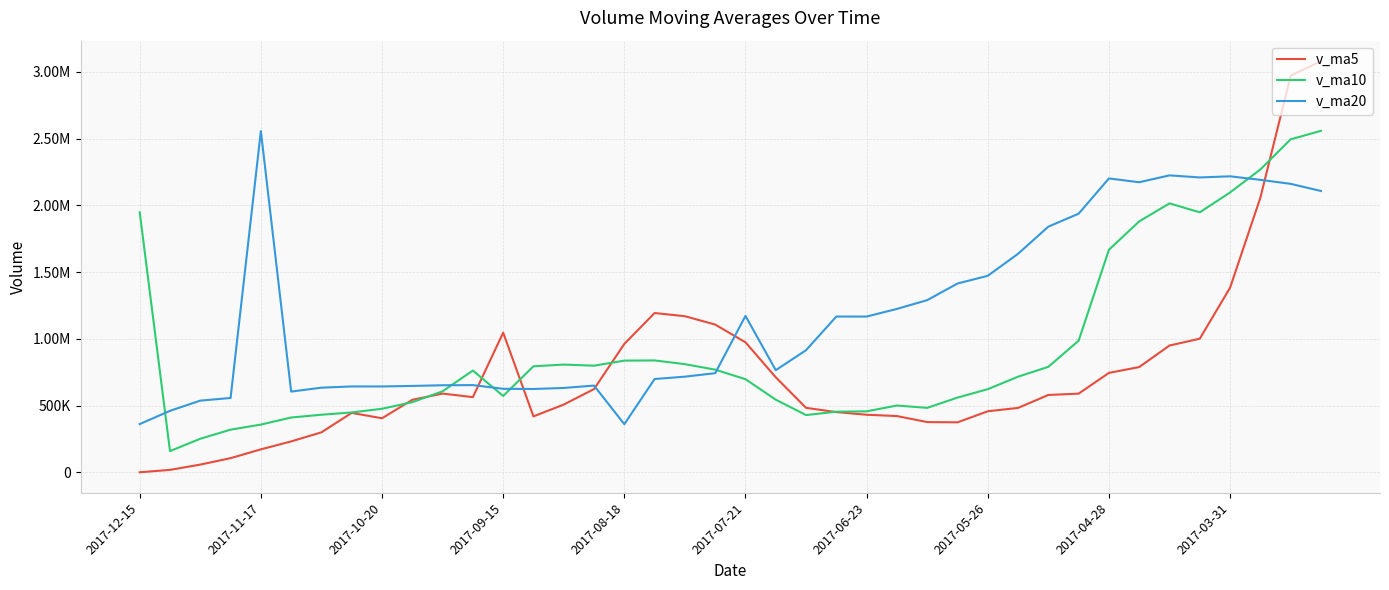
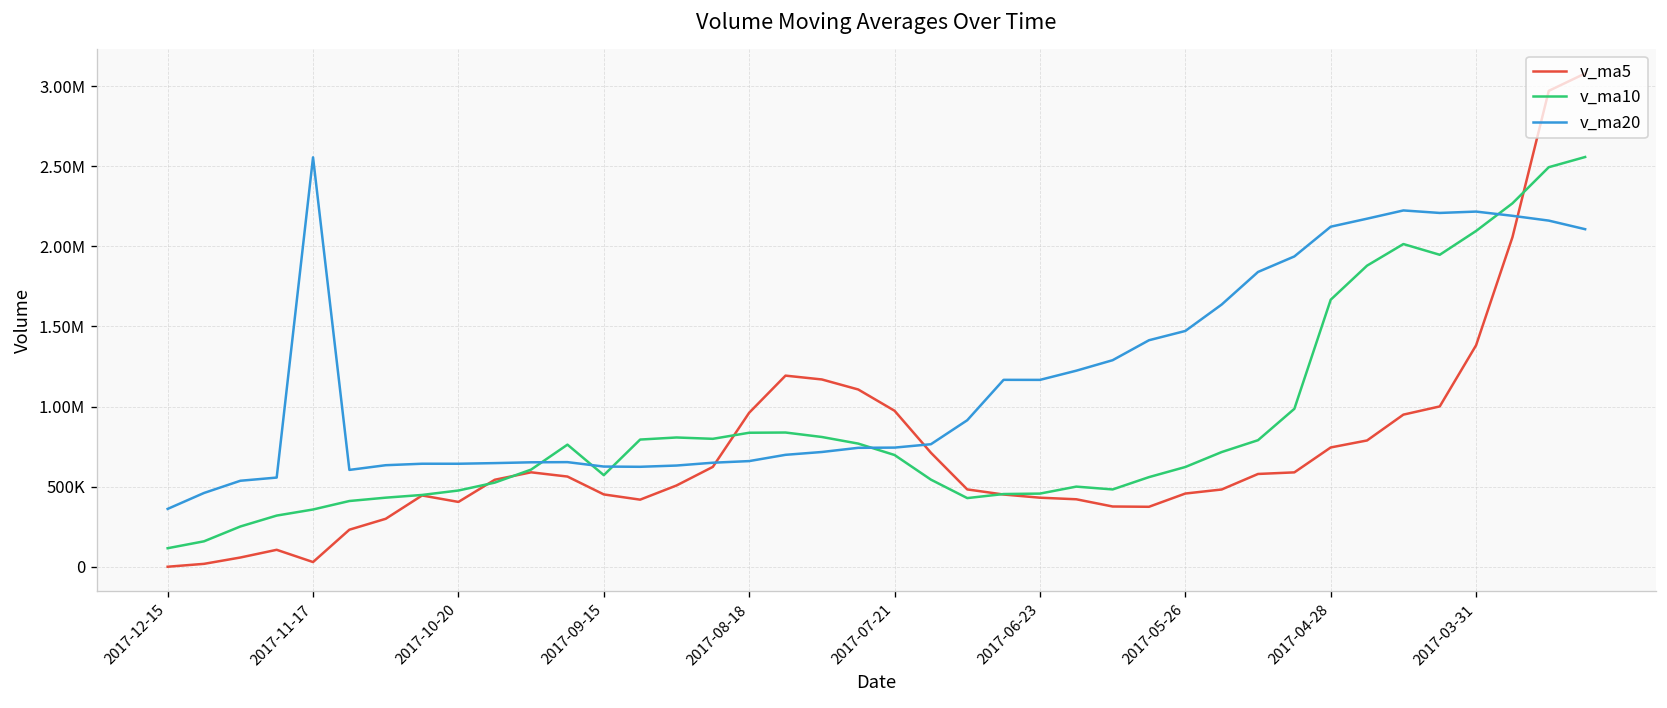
v_ma10, 2017-12-15: 1950000 -> 120000
v_ma5, 2017-11-17: 170000 -> 30000
v_ma5, 2017-09-15: 1050000 -> 450000
v_ma20, 2017-08-18: 360000 -> 660000
v_ma20, 2017-07-21: 1170000 -> 740000
v_ma20, 2017-04-28: 2200000 -> 2120000
